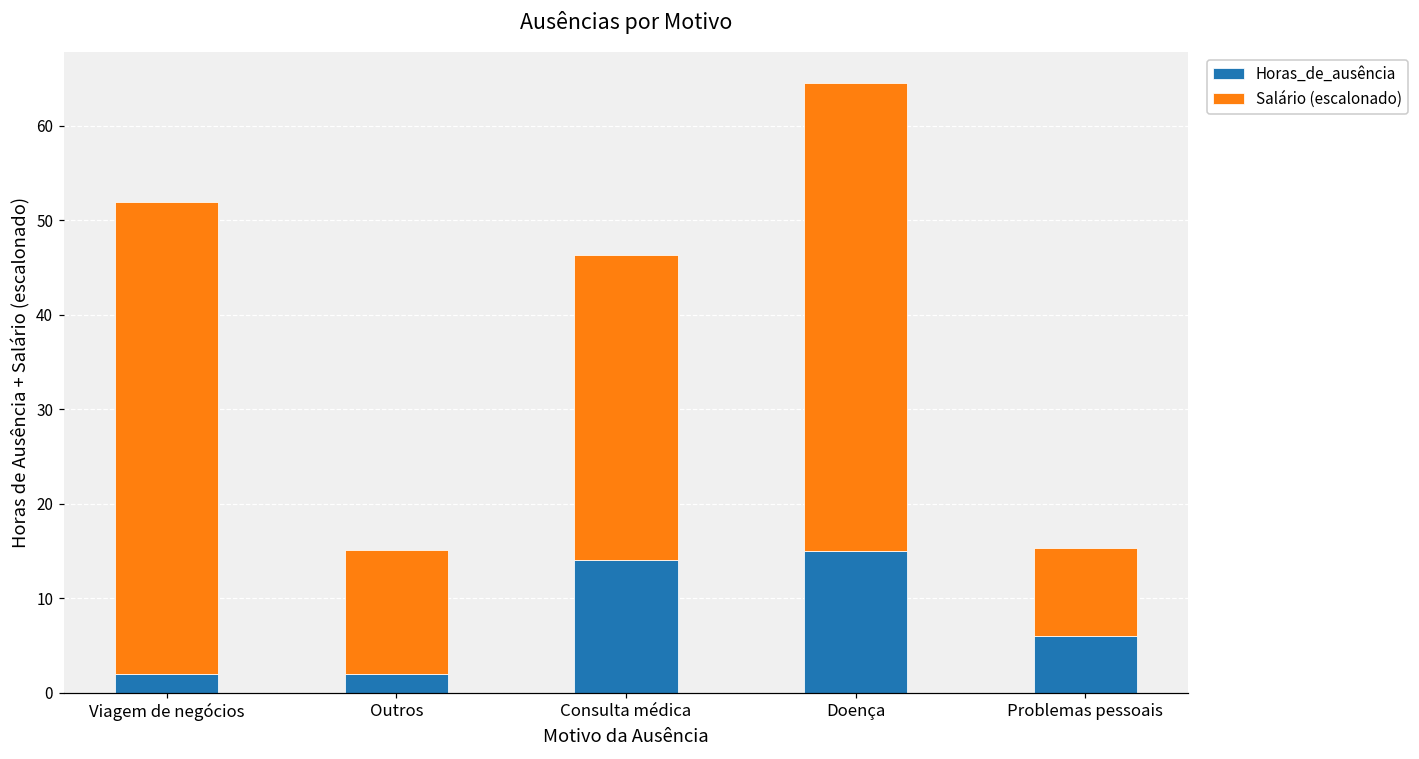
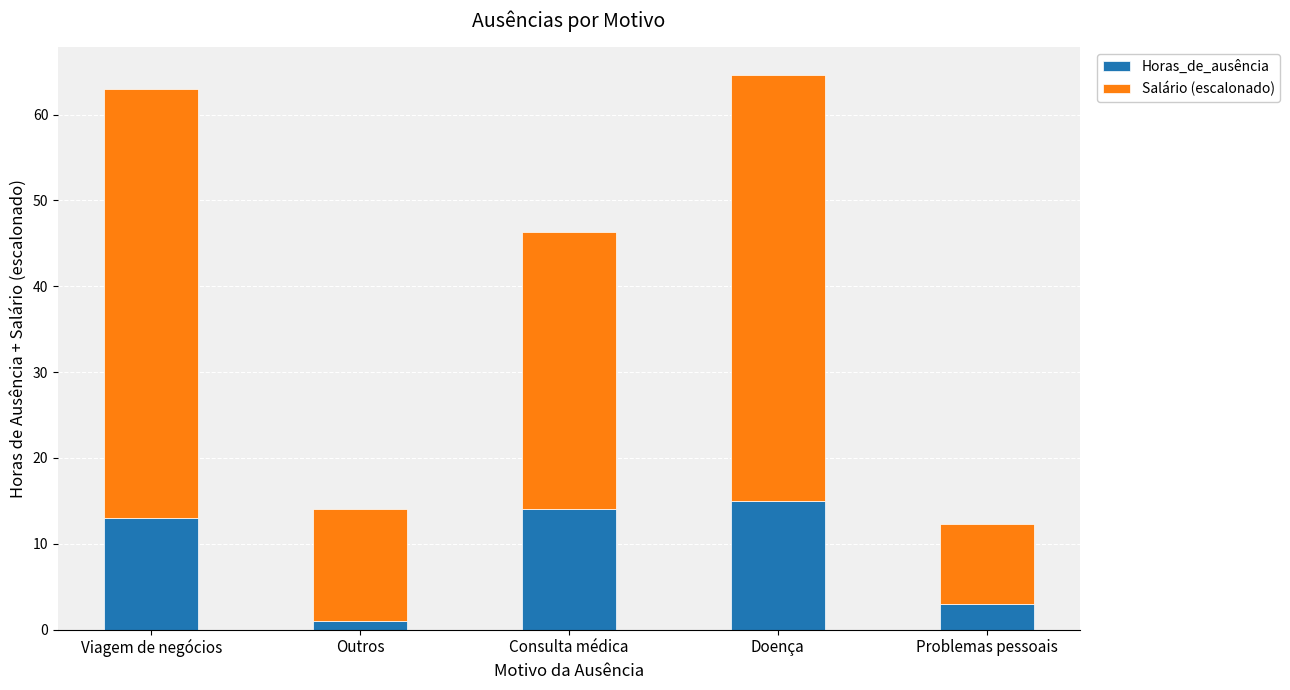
Horas_de_ausência, Viagem de negócios: 2 -> 13
Horas_de_ausência, Outros: 2 -> 1
Horas_de_ausência, Problemas pessoais: 6 -> 3
